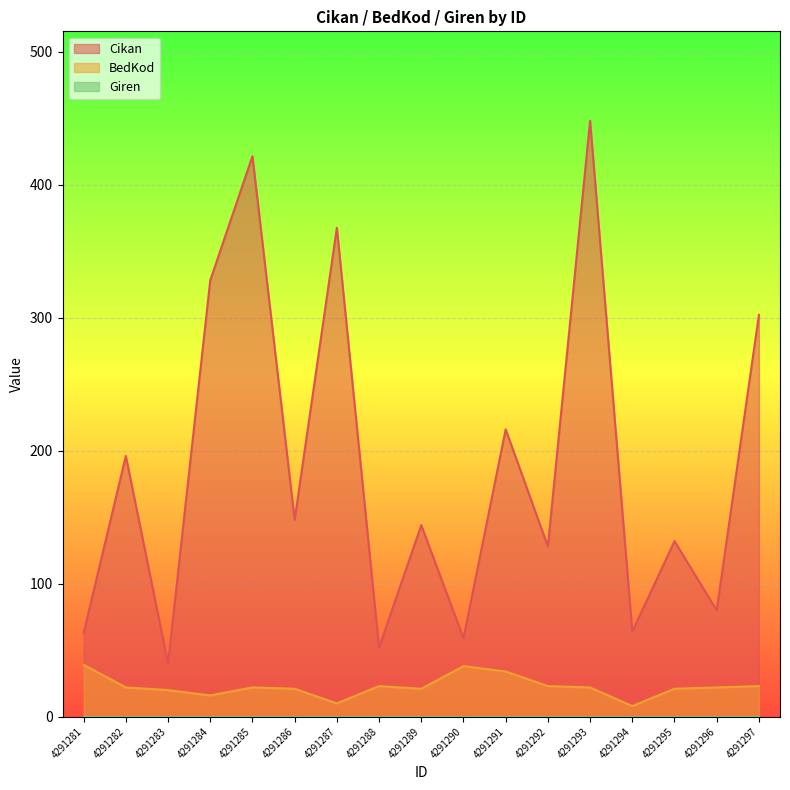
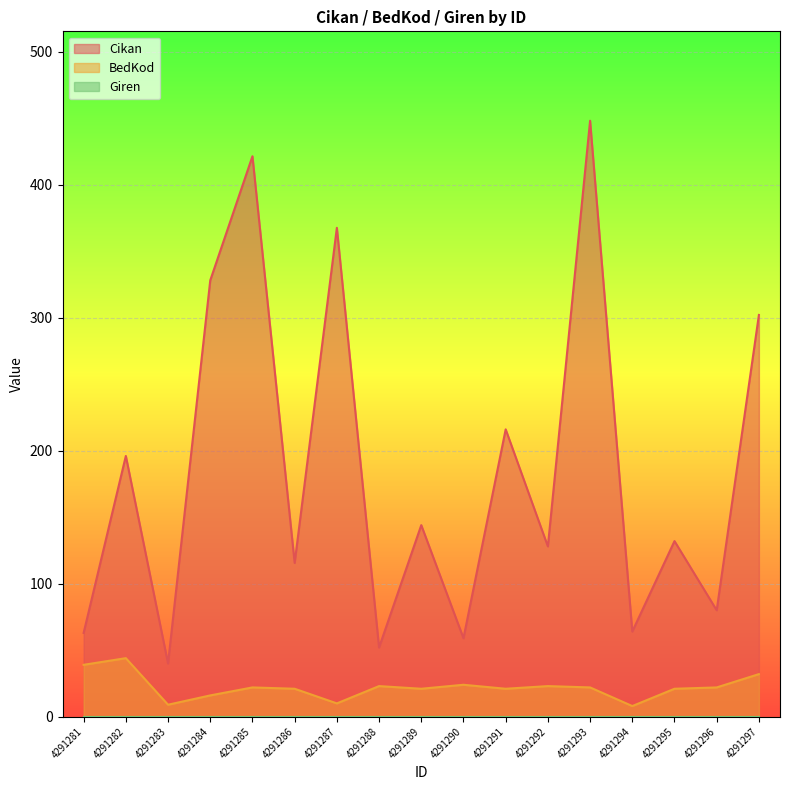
BedKod, 4291282: 22 -> 44
BedKod, 4291283: 20 -> 9
Cikan, 4291286: 148 -> 116
BedKod, 4291290: 38 -> 24
BedKod, 4291291: 34 -> 21
BedKod, 4291297: 23 -> 32
